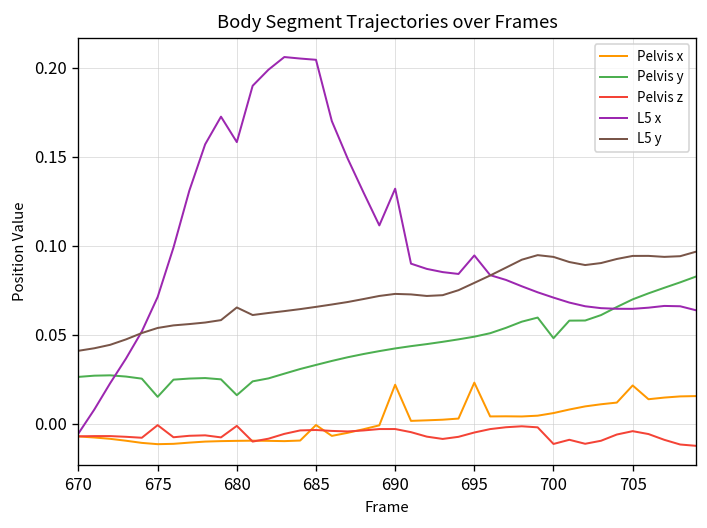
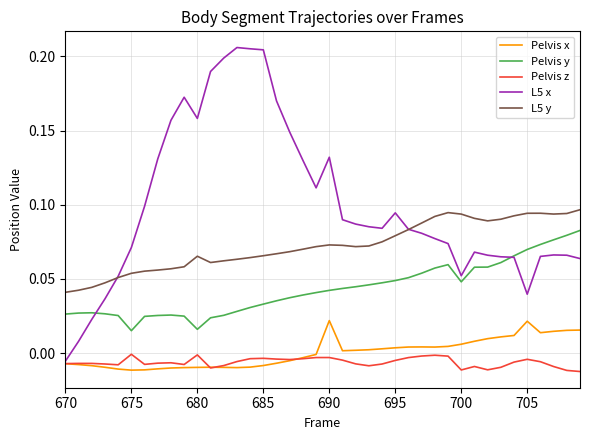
Pelvis x, 685: -0.001 -> -0.008
Pelvis x, 695: 0.023 -> 0.004
L5 x, 700: 0.071 -> 0.052
L5 x, 705: 0.065 -> 0.040
